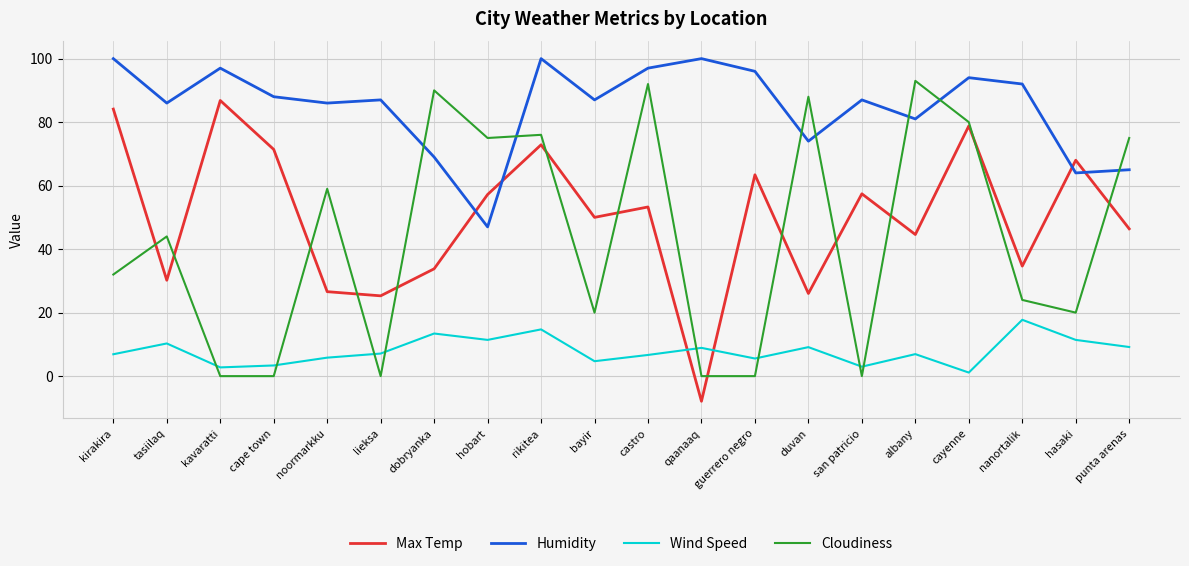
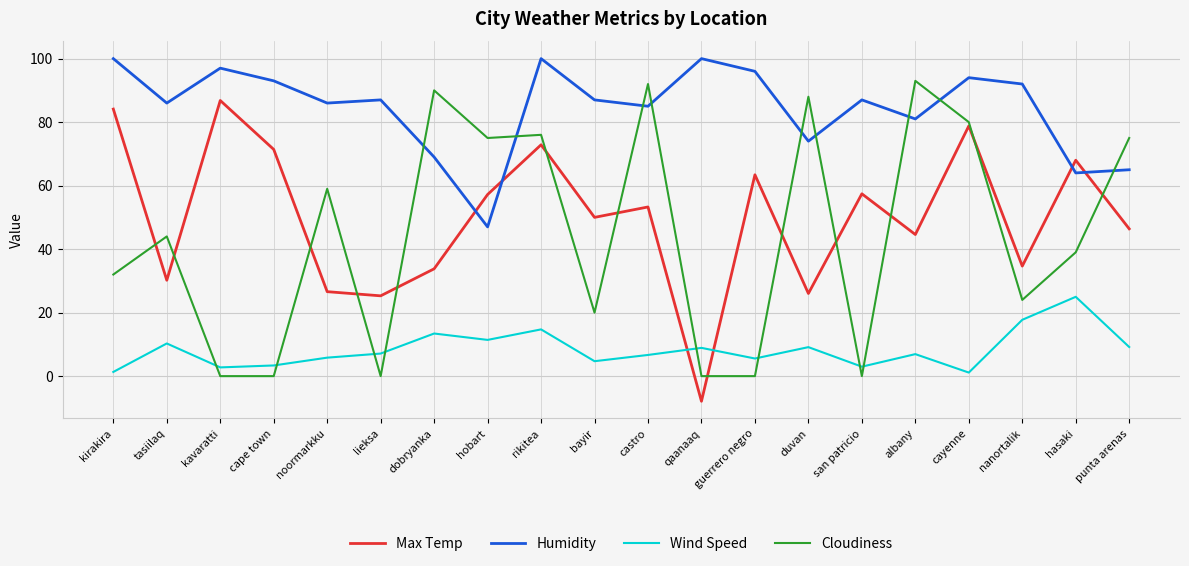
Wind Speed, kirakira: 7 -> 1
Humidity, cape town: 88 -> 93
Humidity, castro: 97 -> 85
Wind Speed, hasaki: 11 -> 25
Cloudiness, hasaki: 20 -> 39
